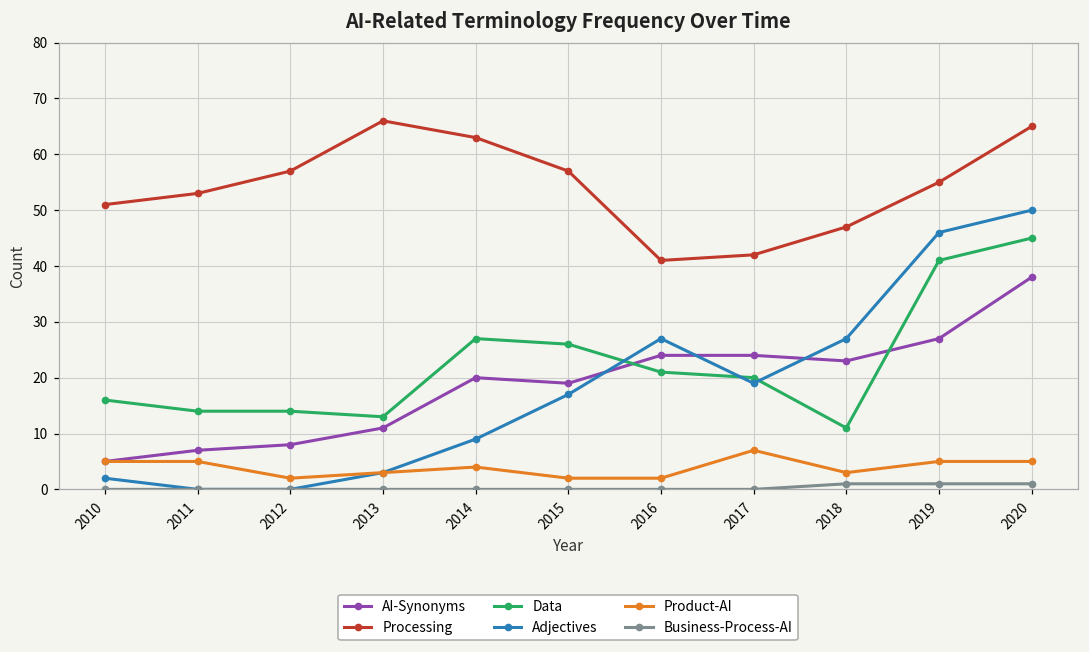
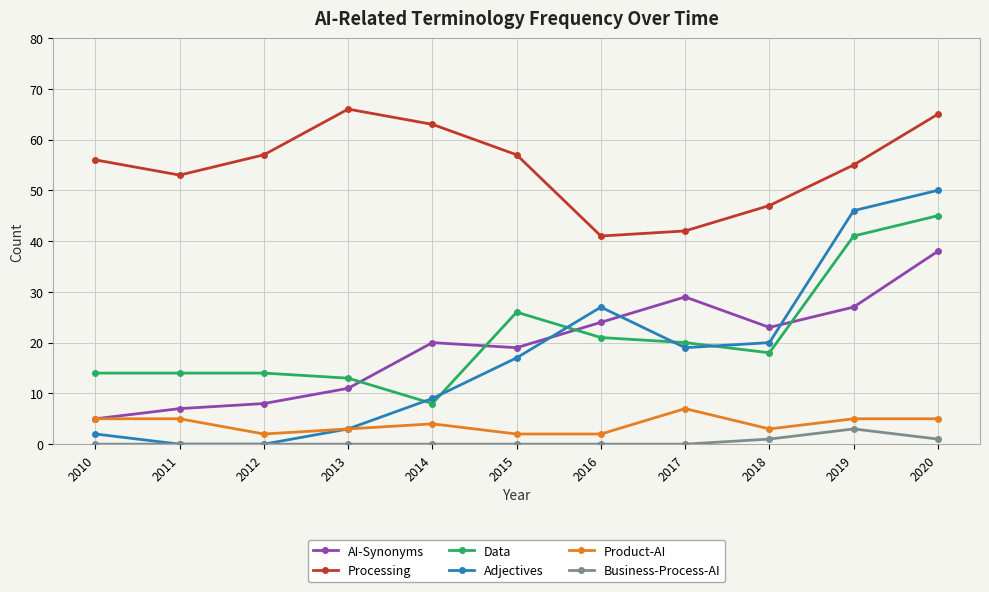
Processing, 2010: 51 -> 56
Data, 2010: 16 -> 14
Data, 2014: 27 -> 8
AI-Synonyms, 2017: 24 -> 29
Data, 2018: 11 -> 18
Adjectives, 2018: 27 -> 20
Business-Process-AI, 2019: 1 -> 3
